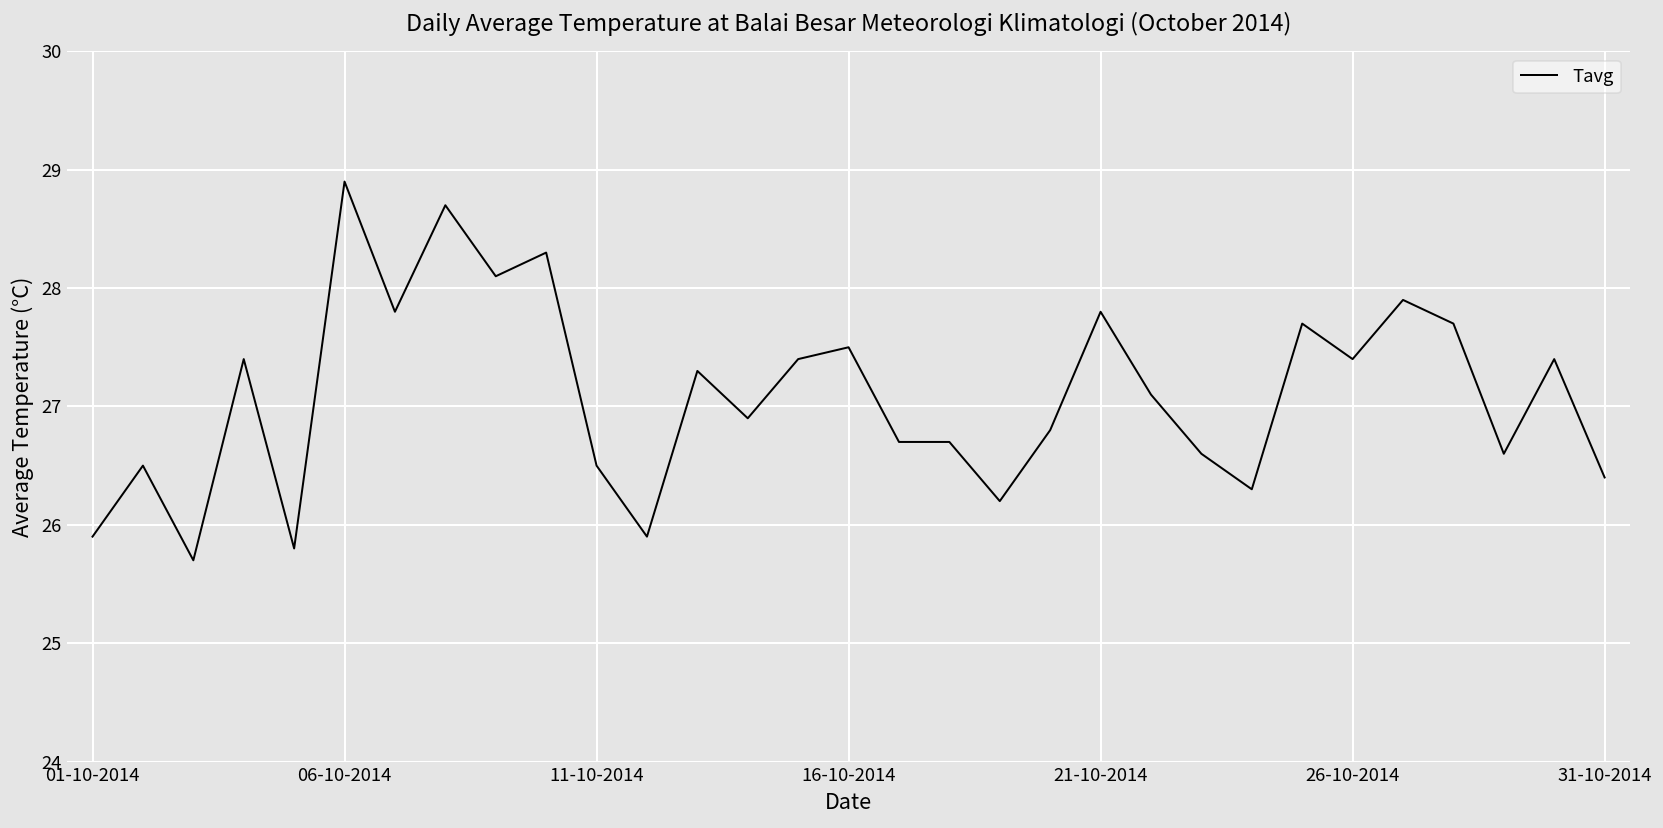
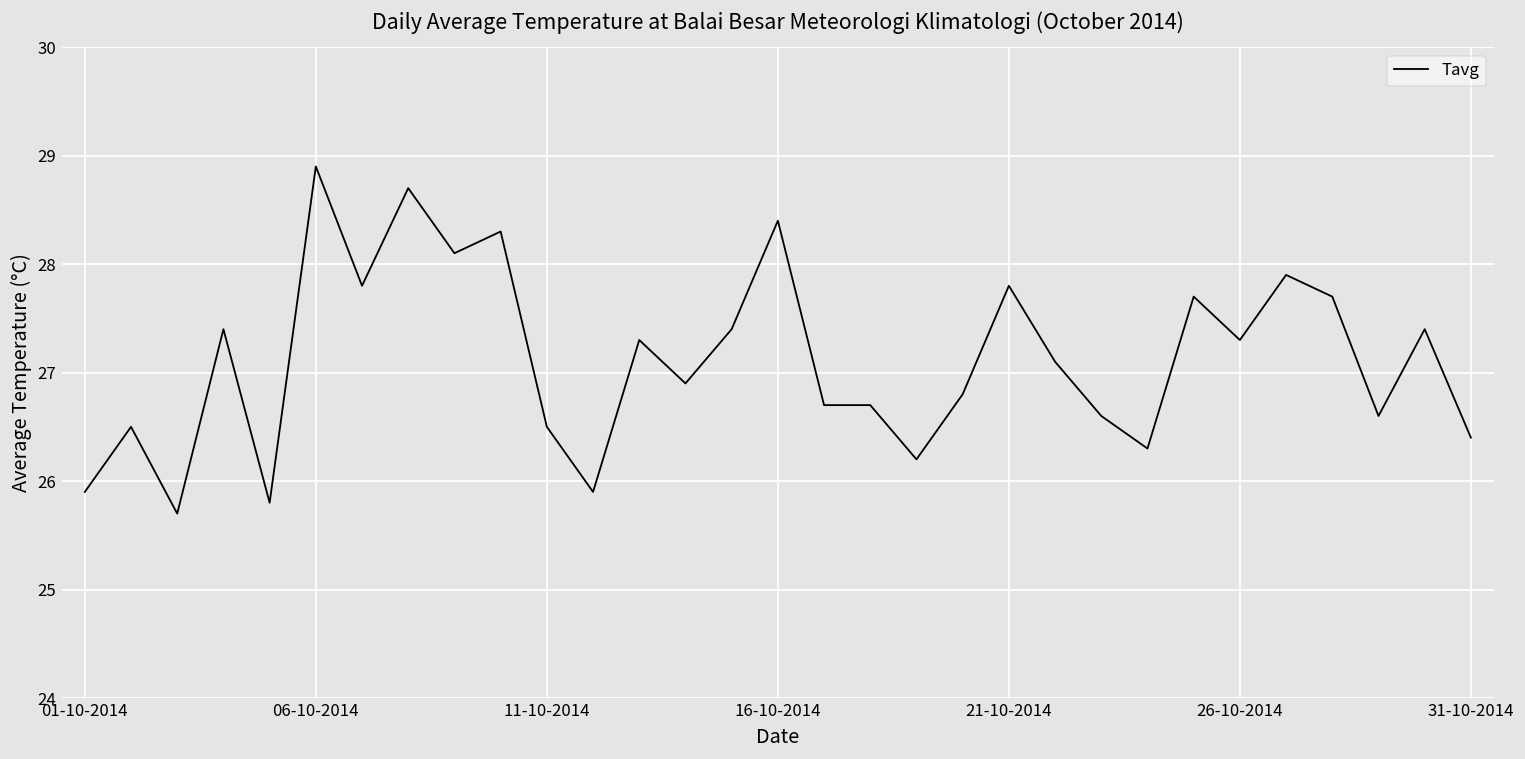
16-10-2014: 27.5 -> 28.4
26-10-2014: 27.4 -> 27.3
